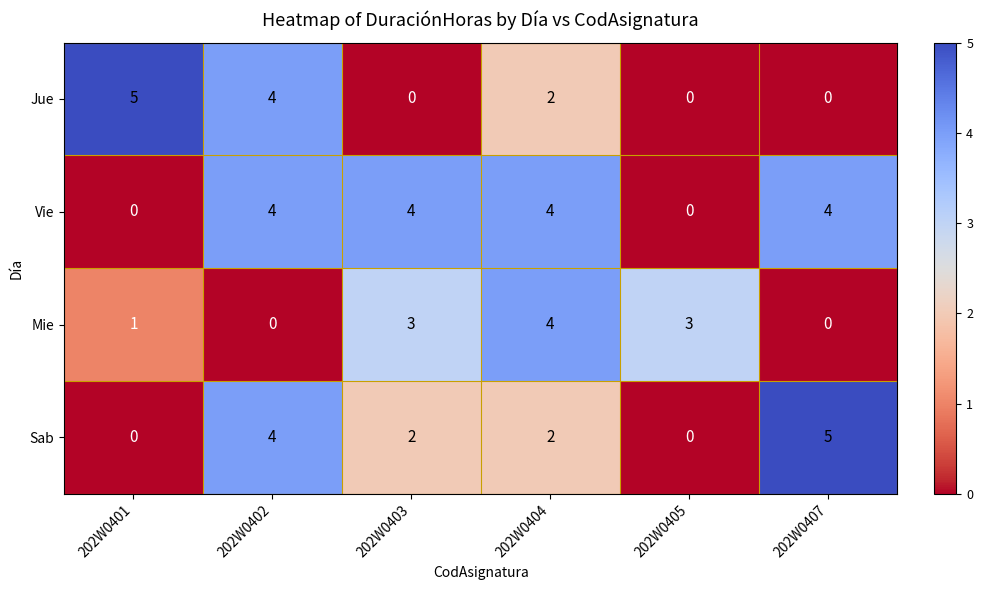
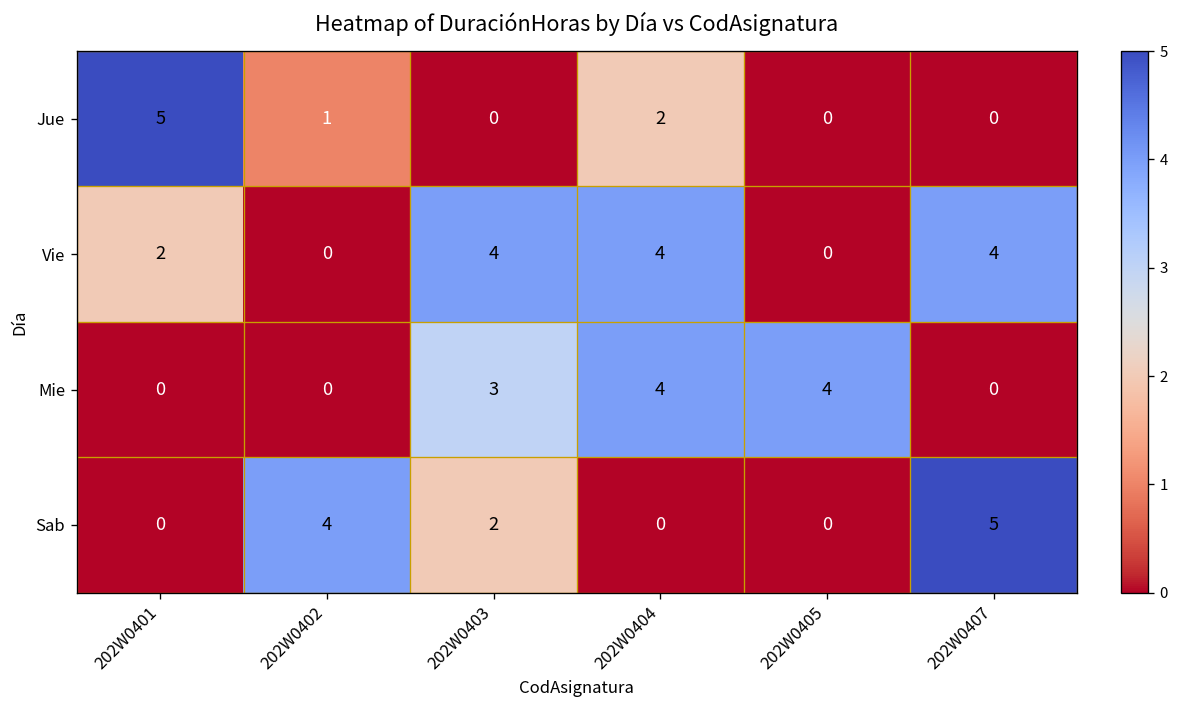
Jue, 202W0402: 4 -> 1
Vie, 202W0401: 0 -> 2
Vie, 202W0402: 4 -> 0
Mie, 202W0401: 1 -> 0
Mie, 202W0405: 3 -> 4
Sab, 202W0404: 2 -> 0
